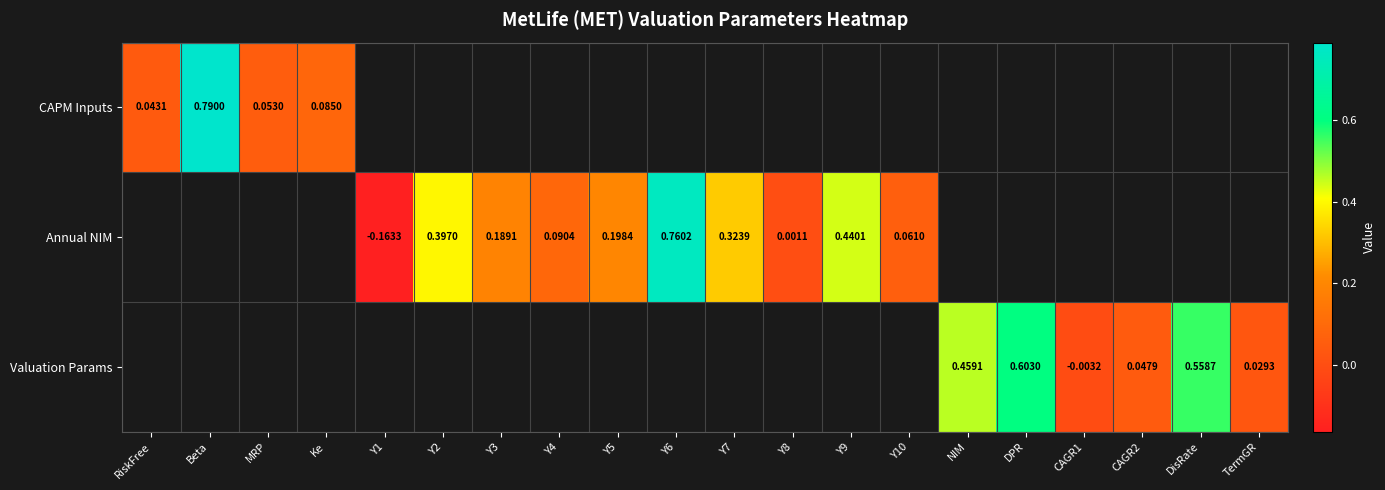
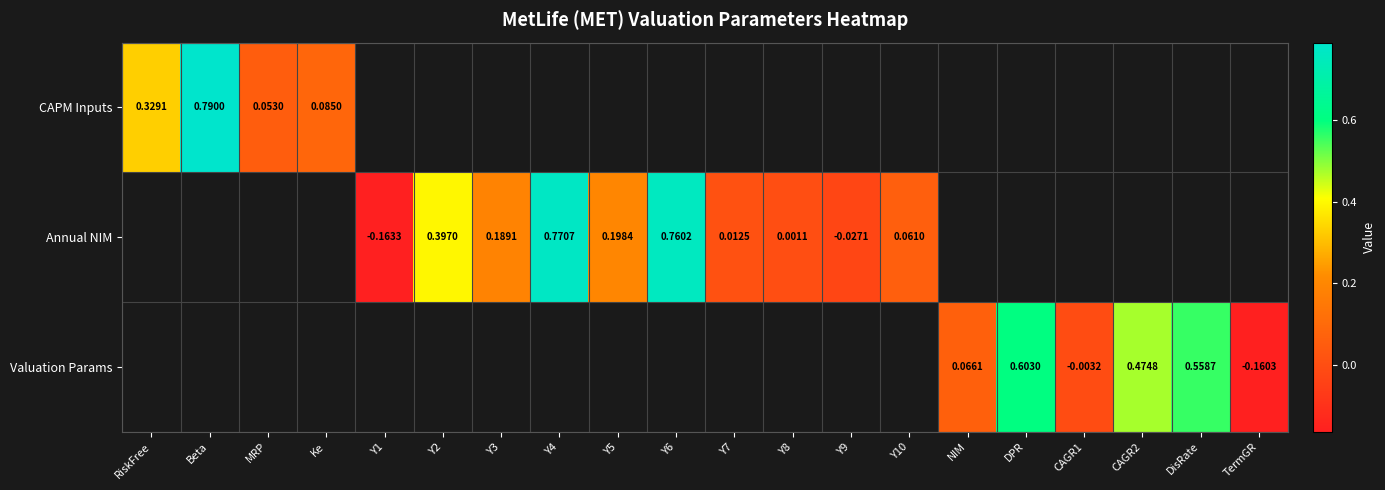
CAPM Inputs, RiskFree: 0.0431 -> 0.3291
Annual NIM, Y4: 0.0904 -> 0.7707
Annual NIM, Y7: 0.3239 -> 0.0125
Annual NIM, Y9: 0.4401 -> -0.0271
Valuation Params, NIM: 0.4591 -> 0.0661
Valuation Params, CAGR2: 0.0479 -> 0.4748
Valuation Params, TermGR: 0.0293 -> -0.1603
